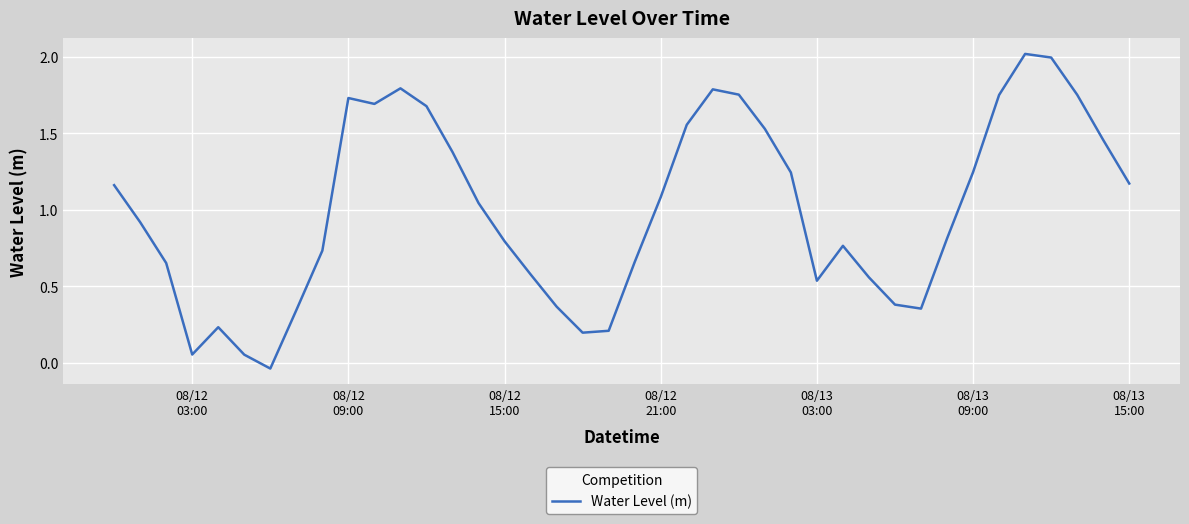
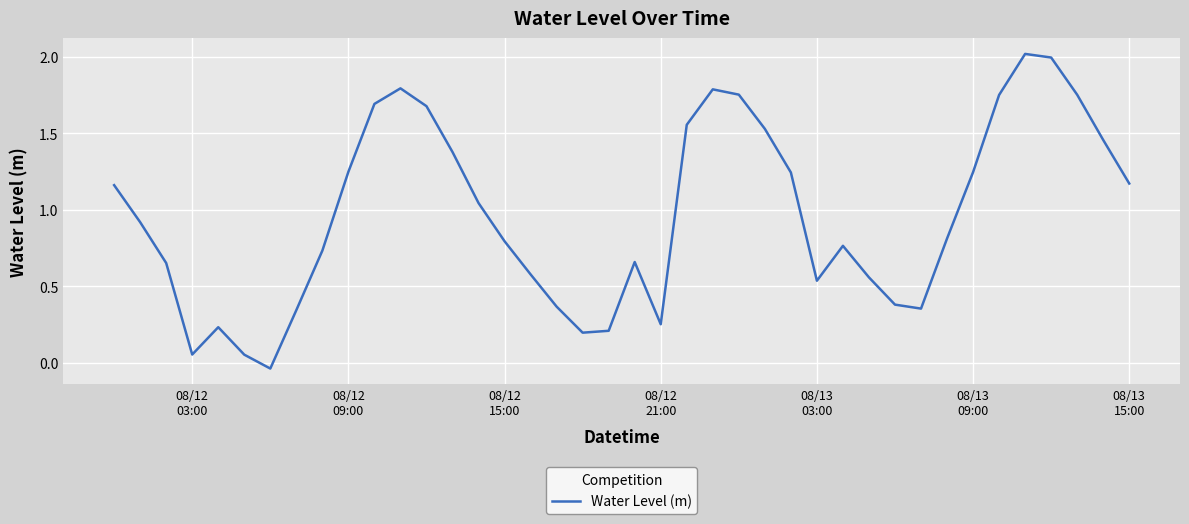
08/12 09:00: 1.73 -> 1.25
08/12 21:00: 1.08 -> 0.25
